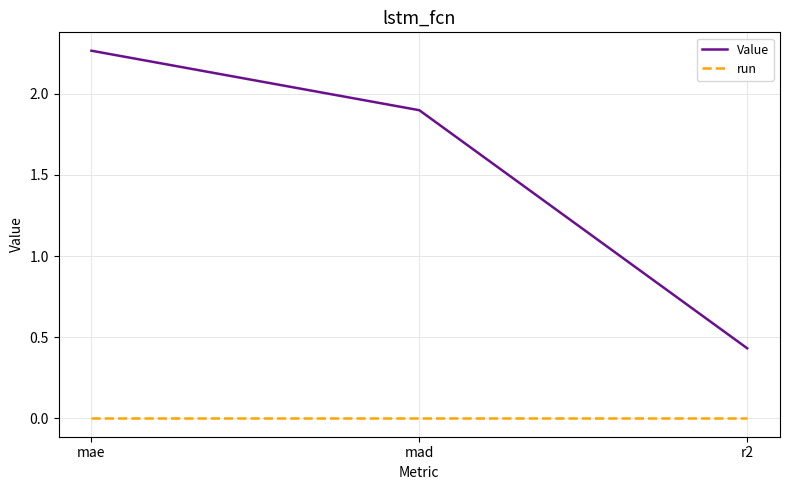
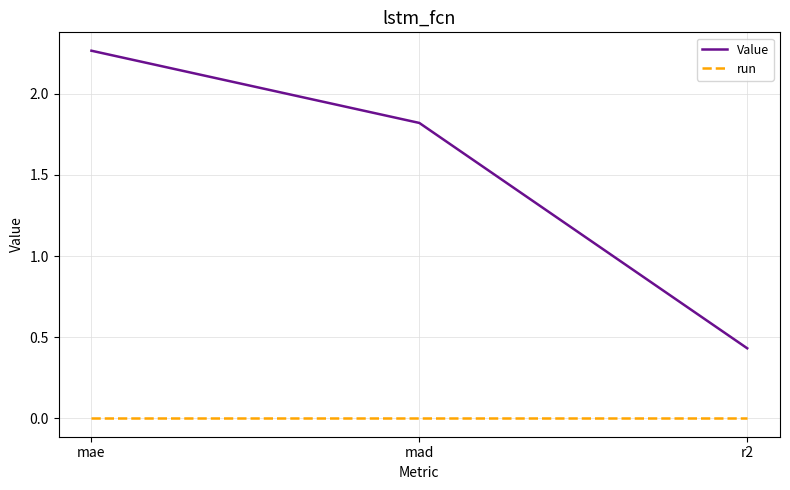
Value, mad: 1.90 -> 1.82
